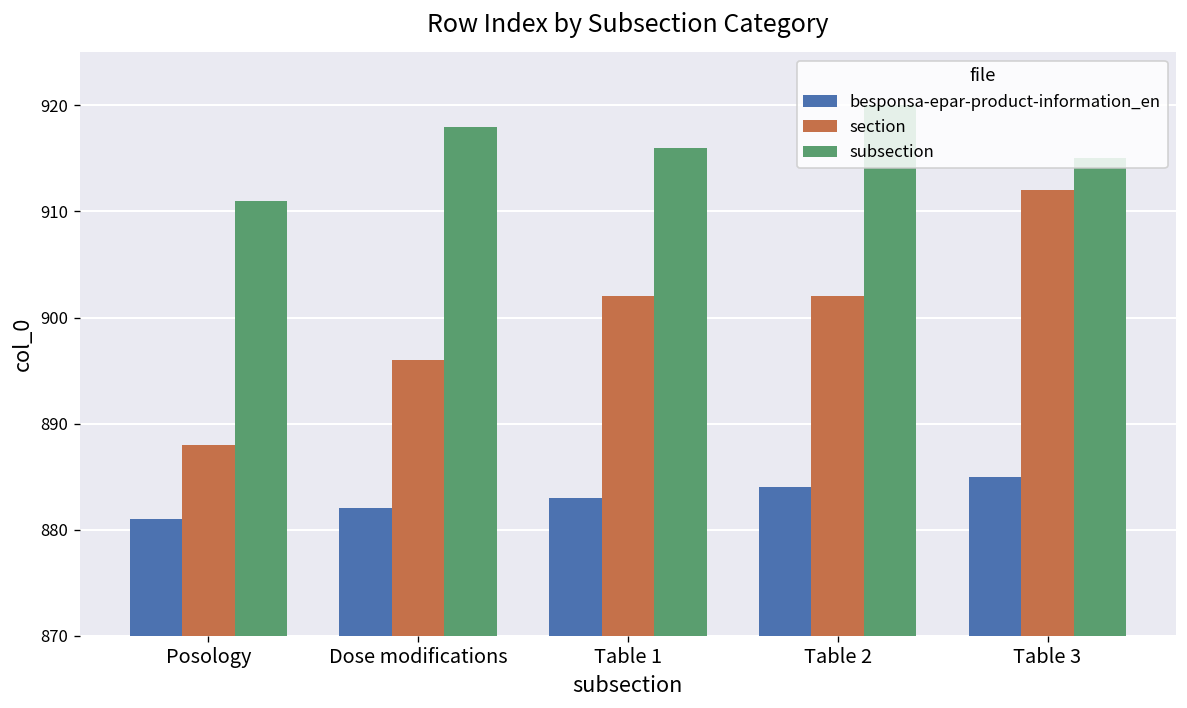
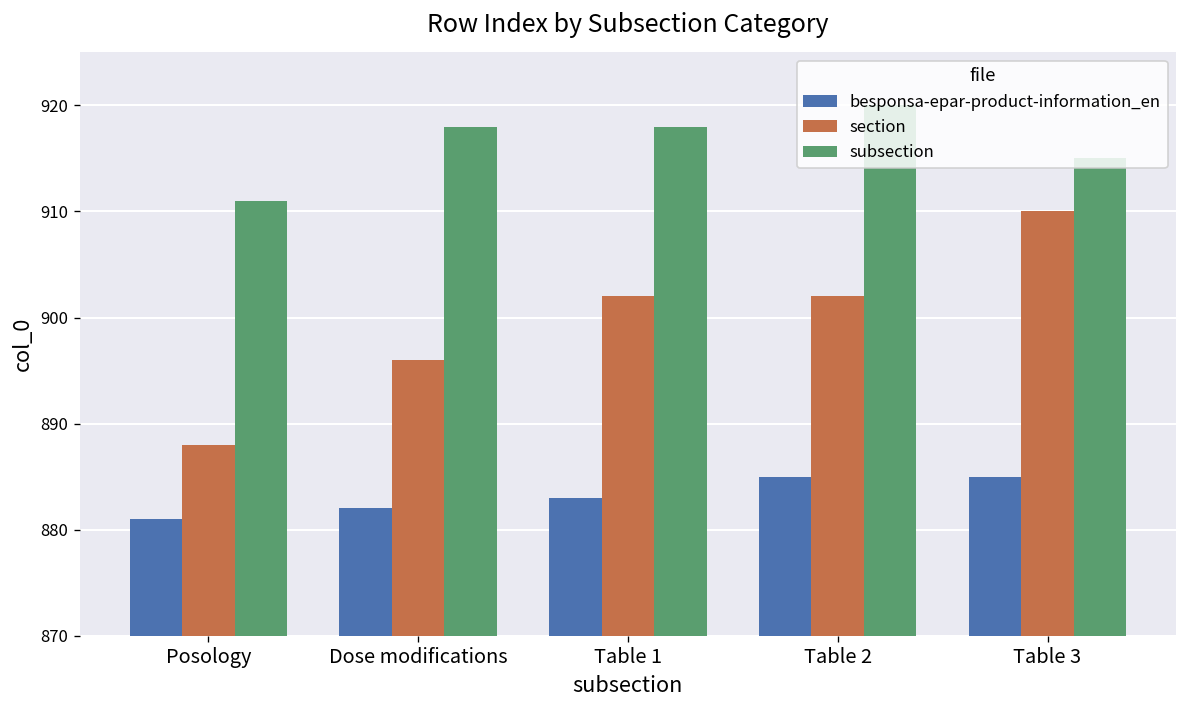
subsection, Table 1: 916 -> 918
besponsa-epar-product-information_en, Table 2: 884 -> 885
section, Table 3: 912 -> 910
